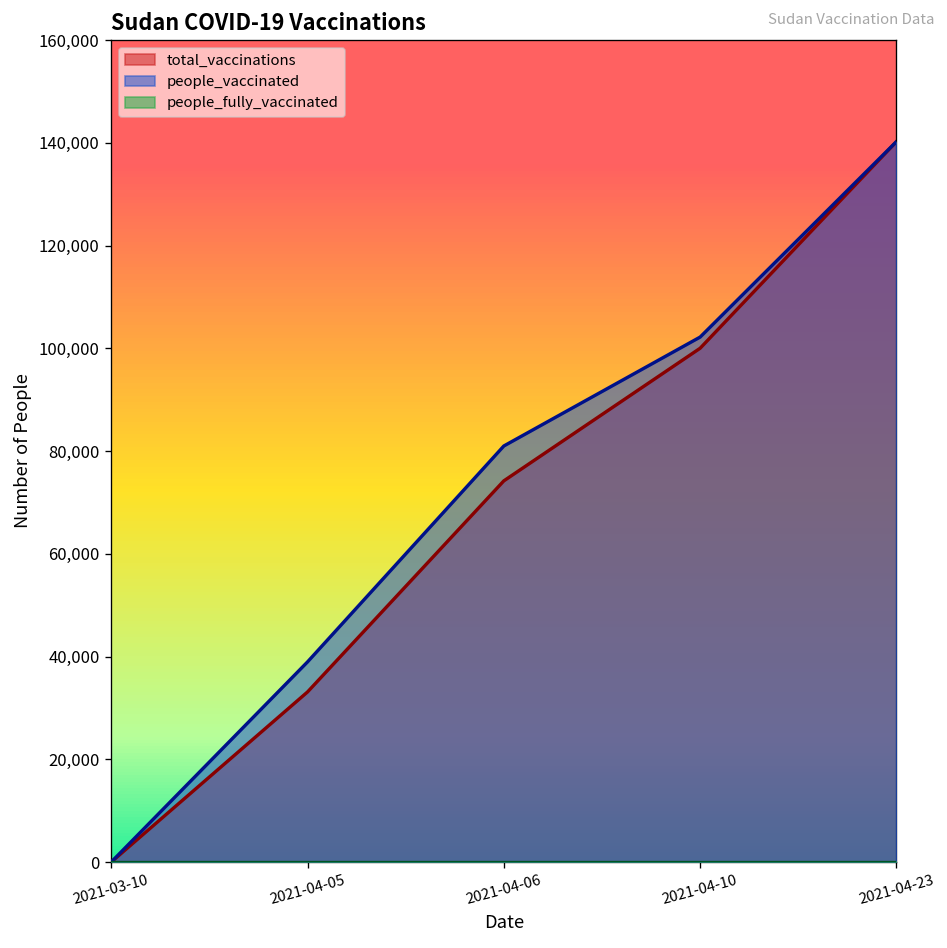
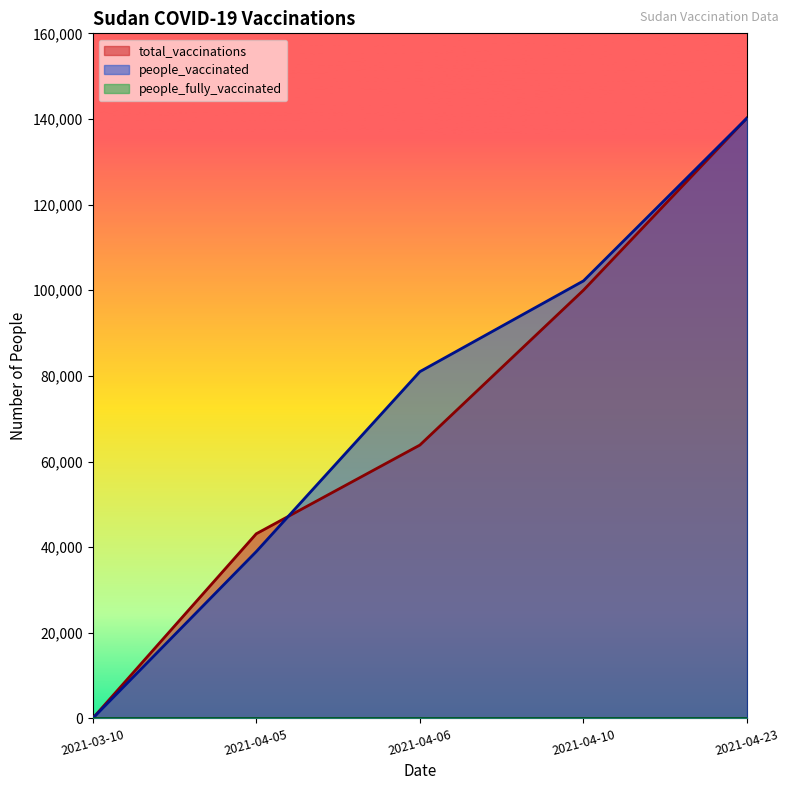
total_vaccinations, 2021-04-05: 33,000 -> 43,000
total_vaccinations, 2021-04-06: 74,000 -> 64,000
